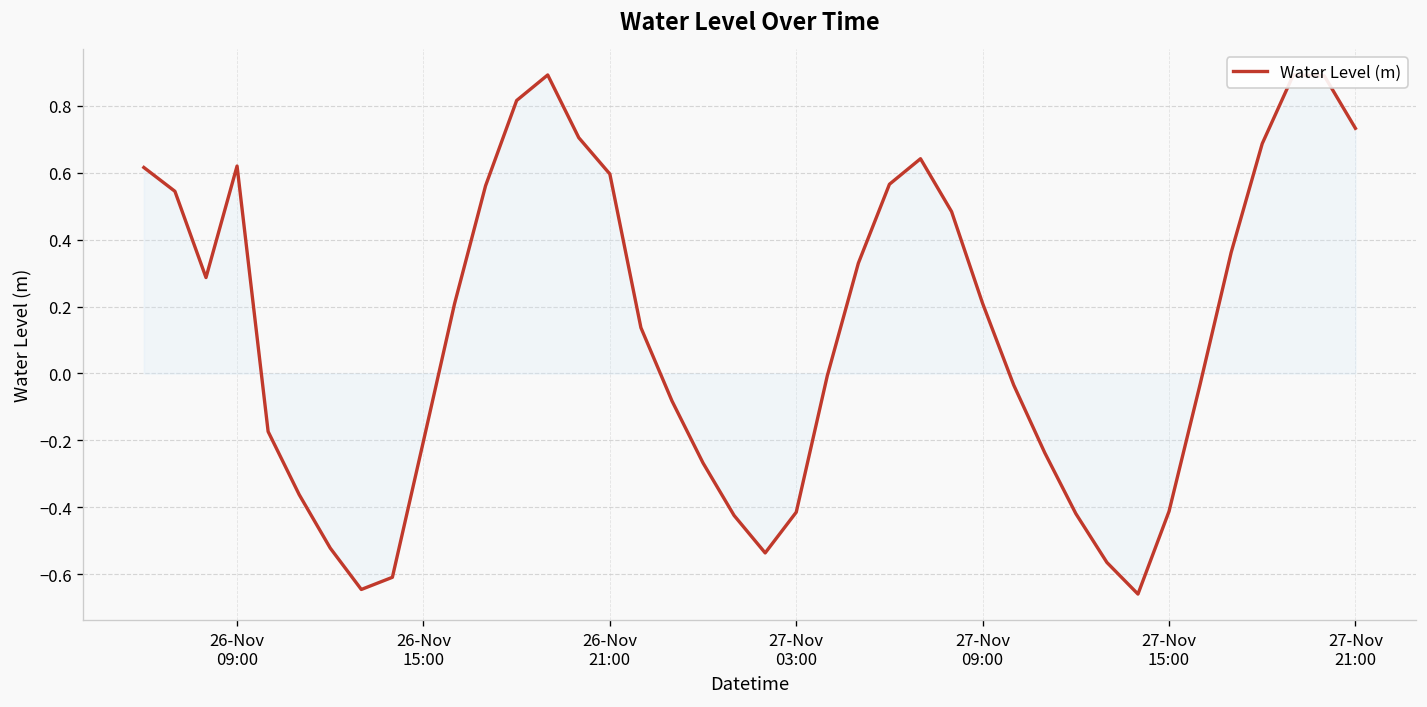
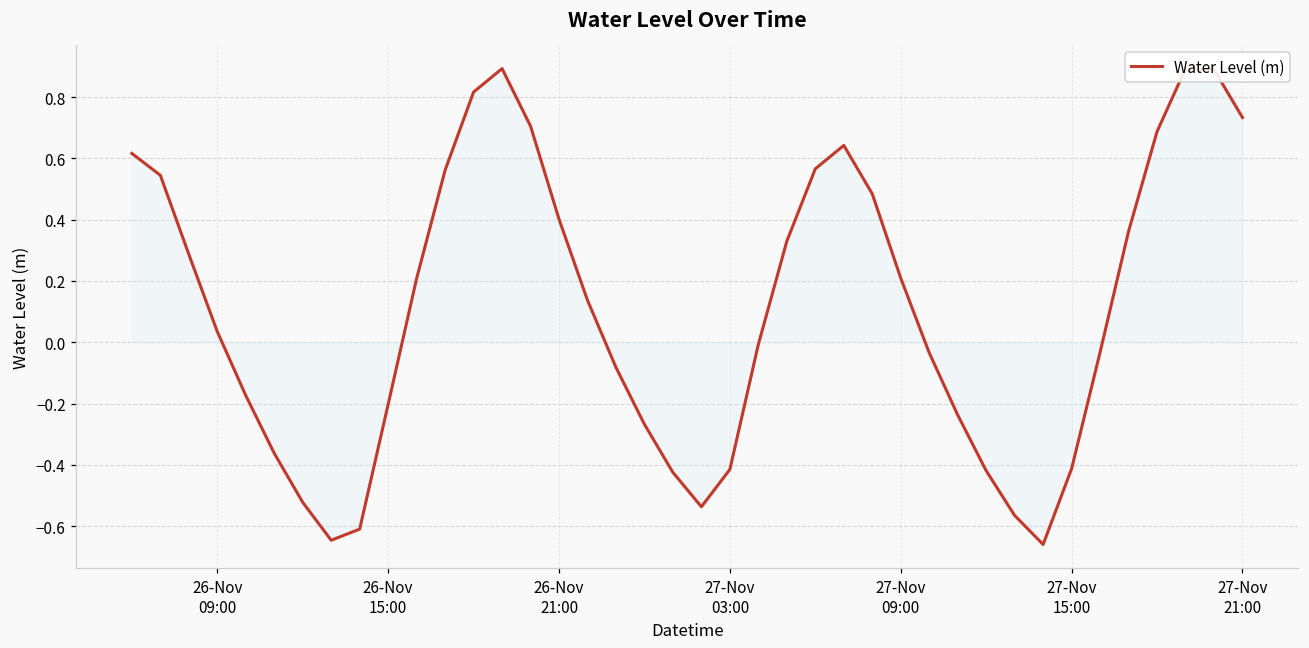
Water Level (m), 26-Nov 09:00: 0.62 -> 0.03
Water Level (m), 26-Nov 21:00: 0.60 -> 0.40
